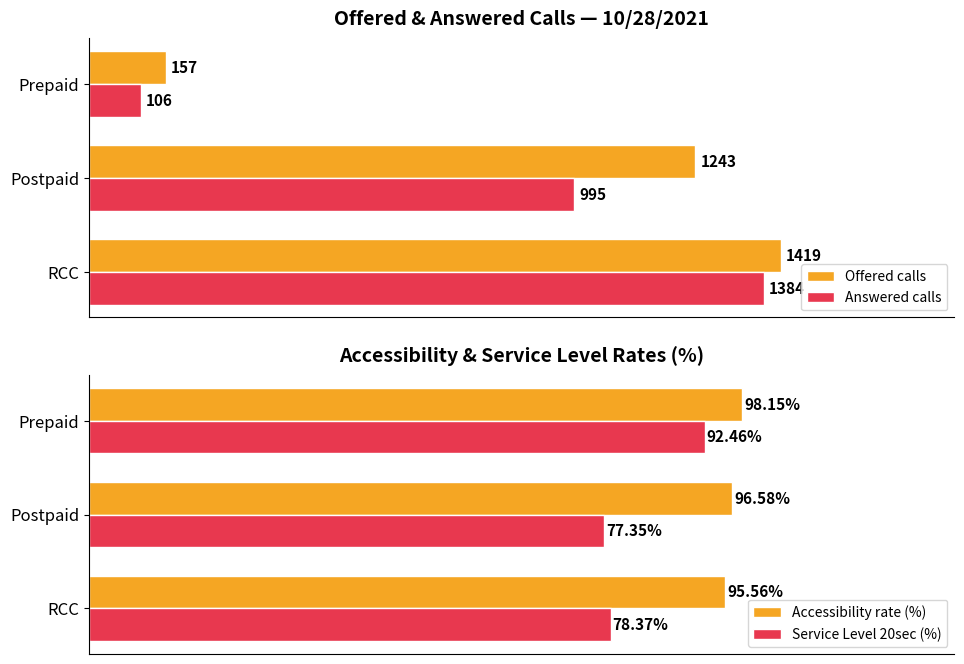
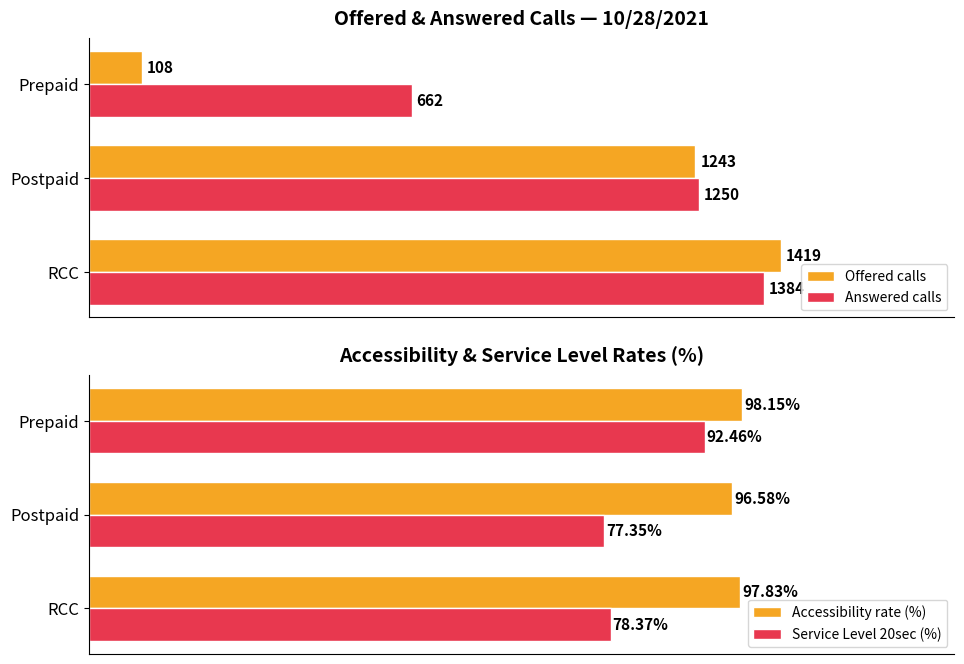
Offered & Answered Calls — 10/28/2021, Offered calls, Prepaid: 157 -> 108
Offered & Answered Calls — 10/28/2021, Answered calls, Prepaid: 106 -> 662
Offered & Answered Calls — 10/28/2021, Answered calls, Postpaid: 995 -> 1250
Accessibility & Service Level Rates (%), Accessibility rate (%), RCC: 95.56% -> 97.83%
